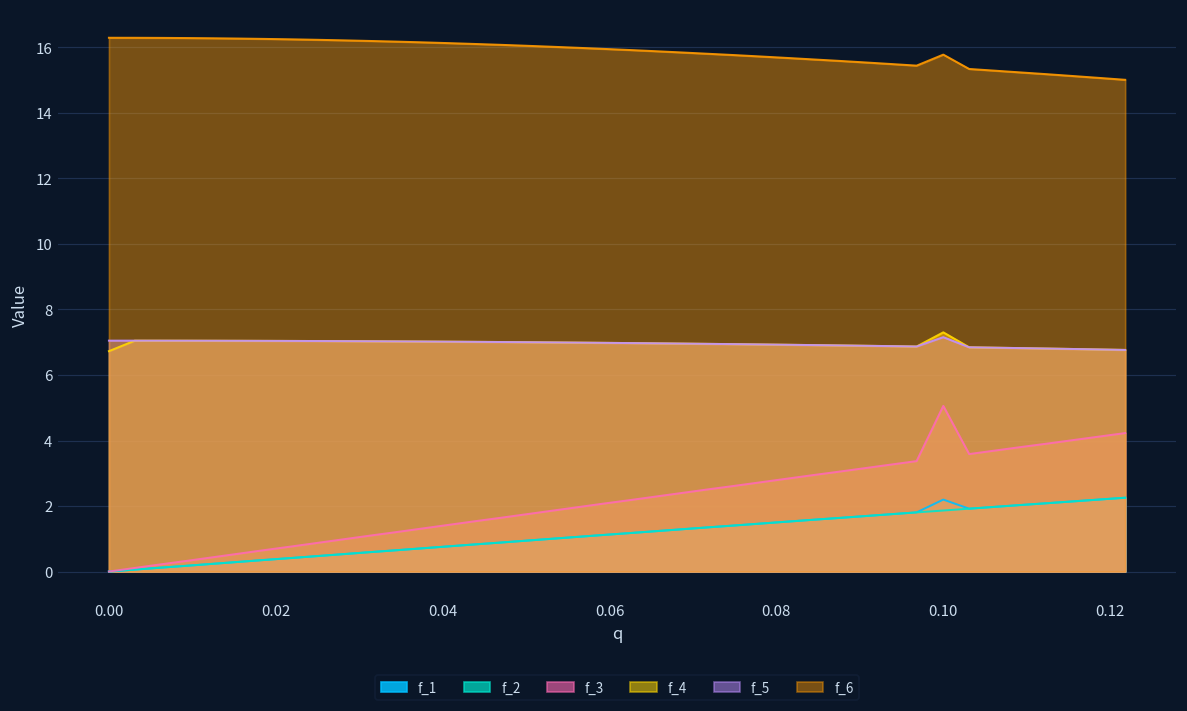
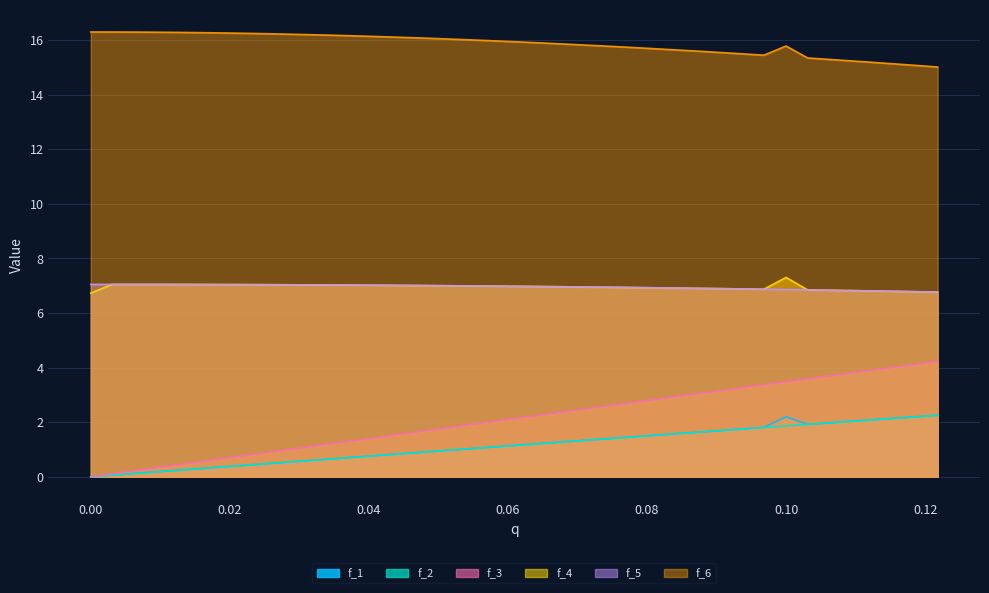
f_3, 0.10: 5.1 -> 3.5
f_5, 0.10: 7.2 -> 6.9
